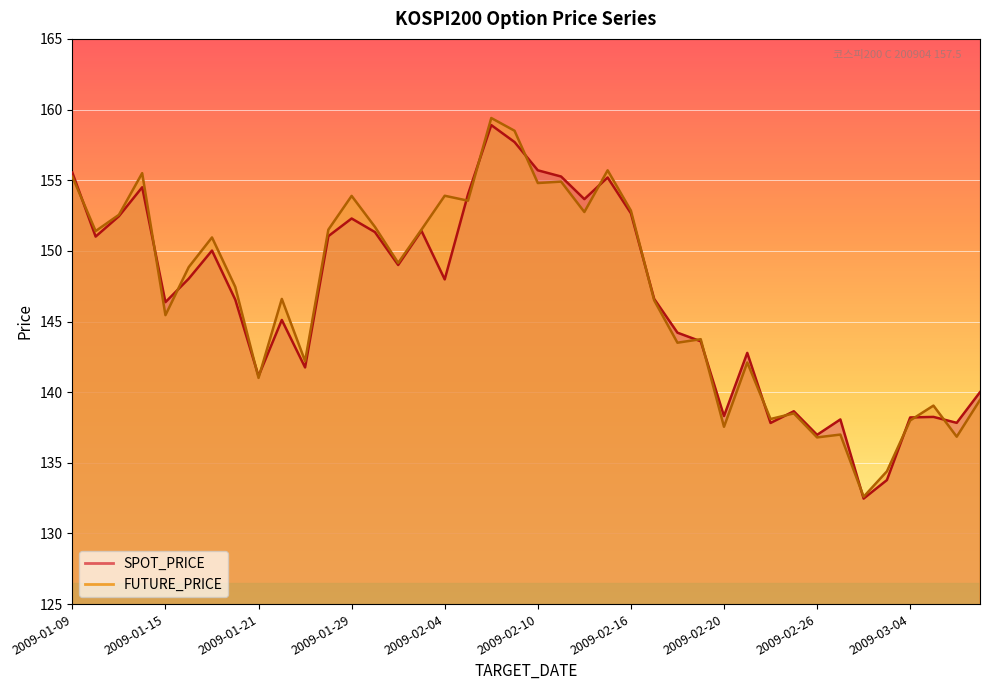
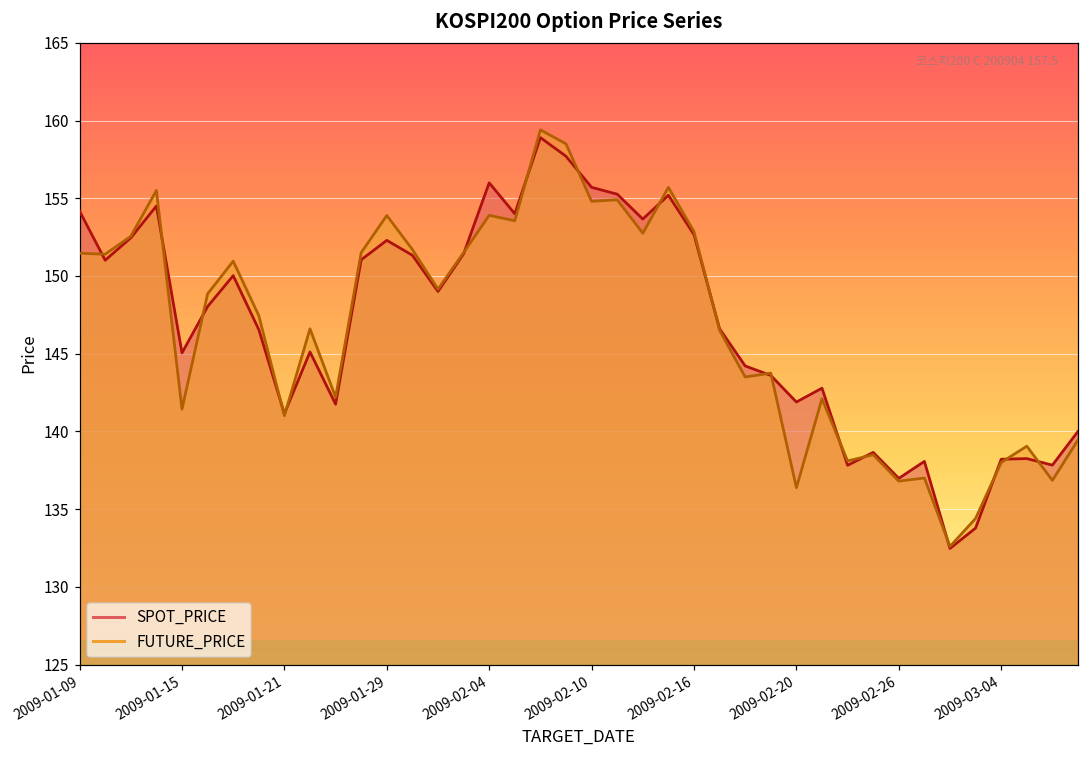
SPOT_PRICE, 2009-01-09: 155.5 -> 154.2
FUTURE_PRICE, 2009-01-09: 155.3 -> 151.5
SPOT_PRICE, 2009-01-15: 146.4 -> 145.1
FUTURE_PRICE, 2009-01-15: 145.5 -> 141.4
SPOT_PRICE, 2009-02-04: 148.0 -> 156.0
SPOT_PRICE, 2009-02-20: 138.3 -> 141.9
FUTURE_PRICE, 2009-02-20: 137.6 -> 136.4
